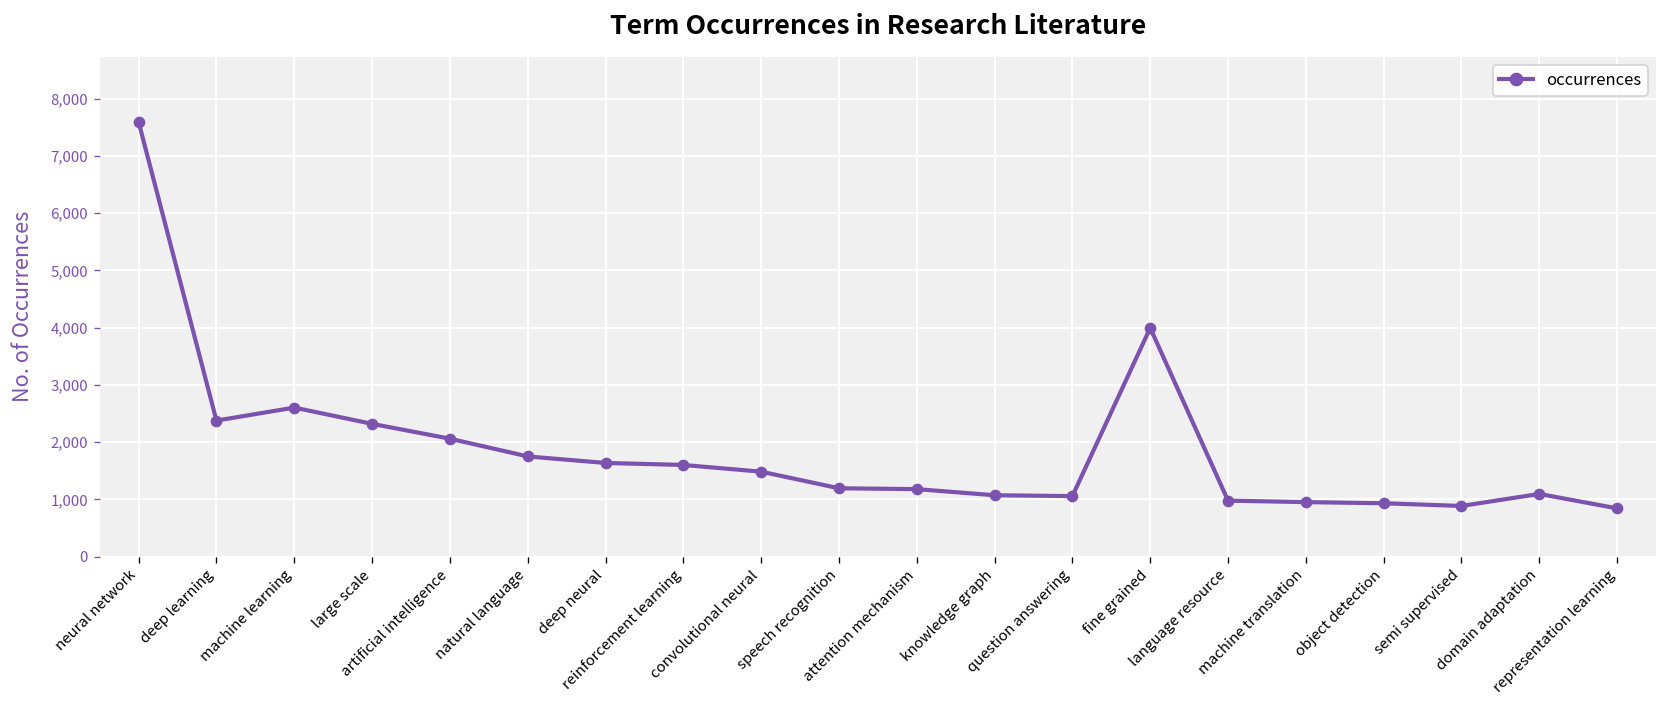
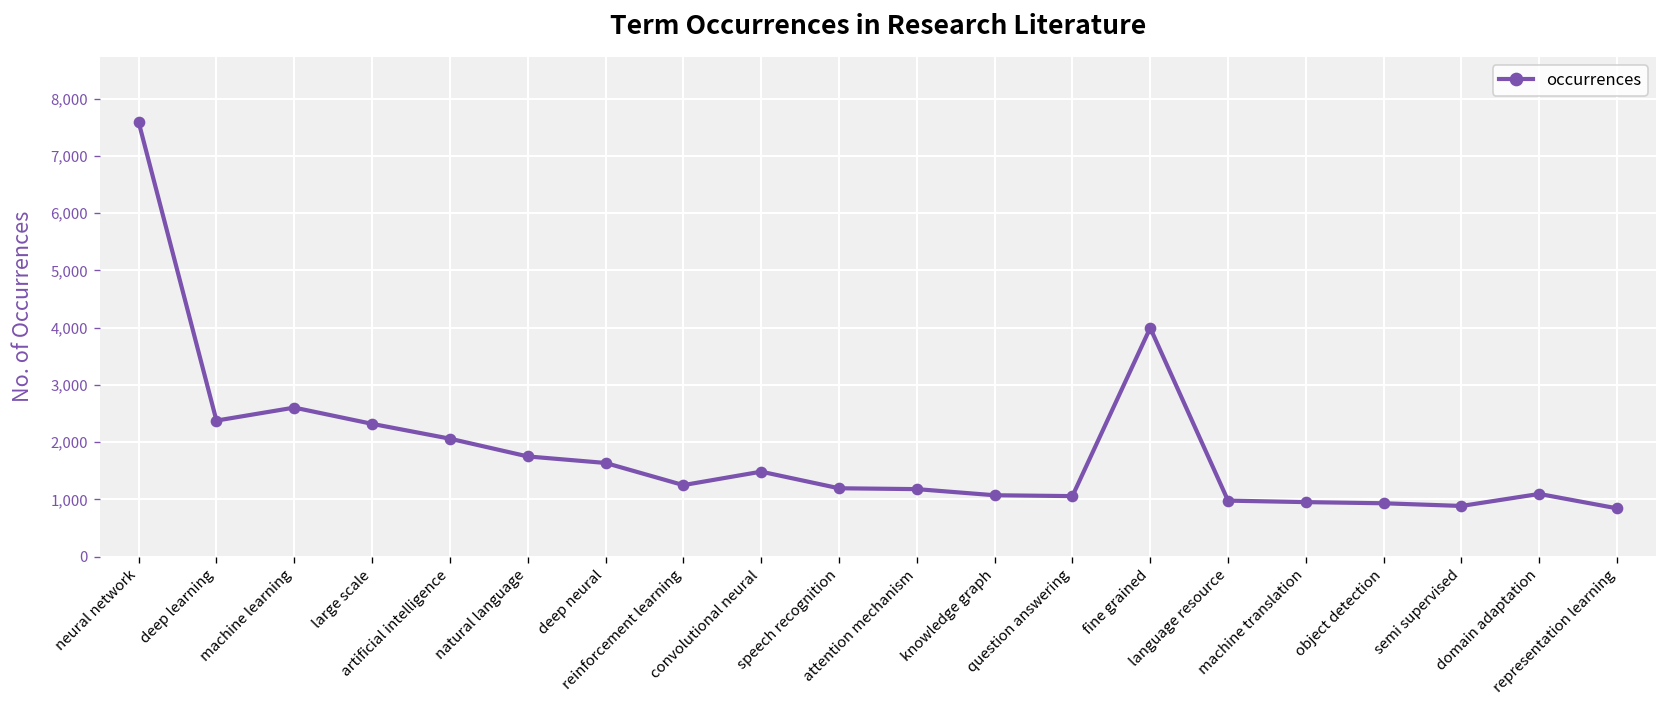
reinforcement learning: 1,600 -> 1,200
